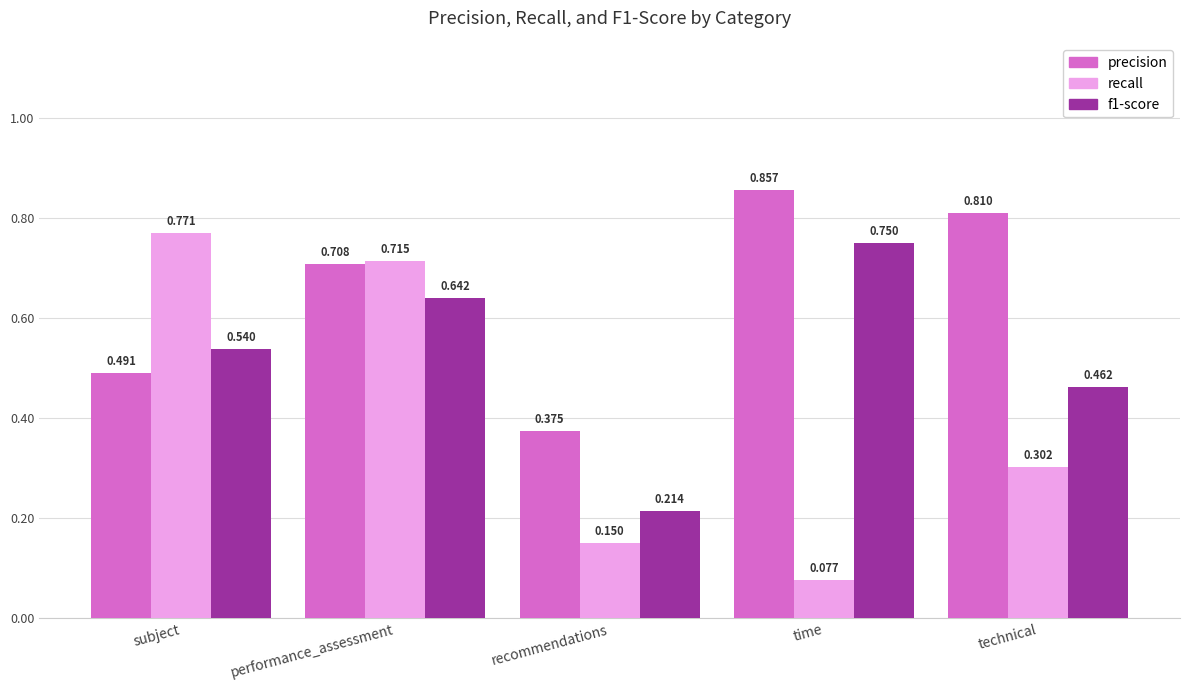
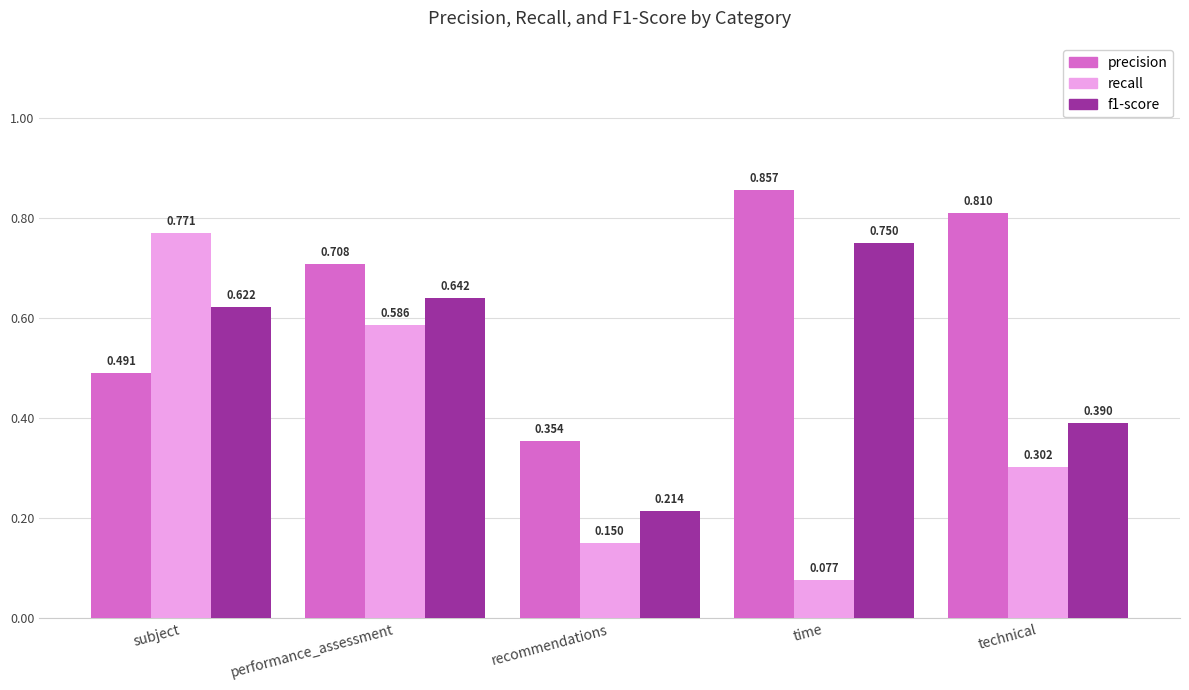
f1-score, subject: 0.540 -> 0.622
recall, performance_assessment: 0.715 -> 0.586
precision, recommendations: 0.375 -> 0.354
f1-score, technical: 0.462 -> 0.390
